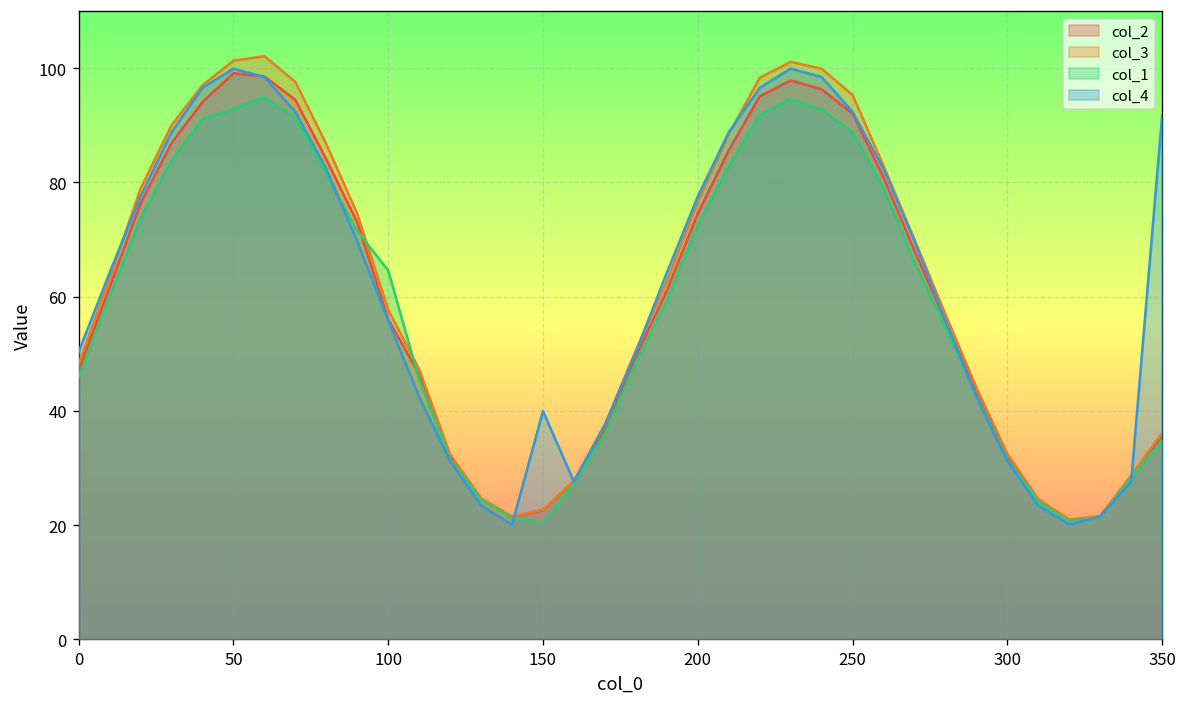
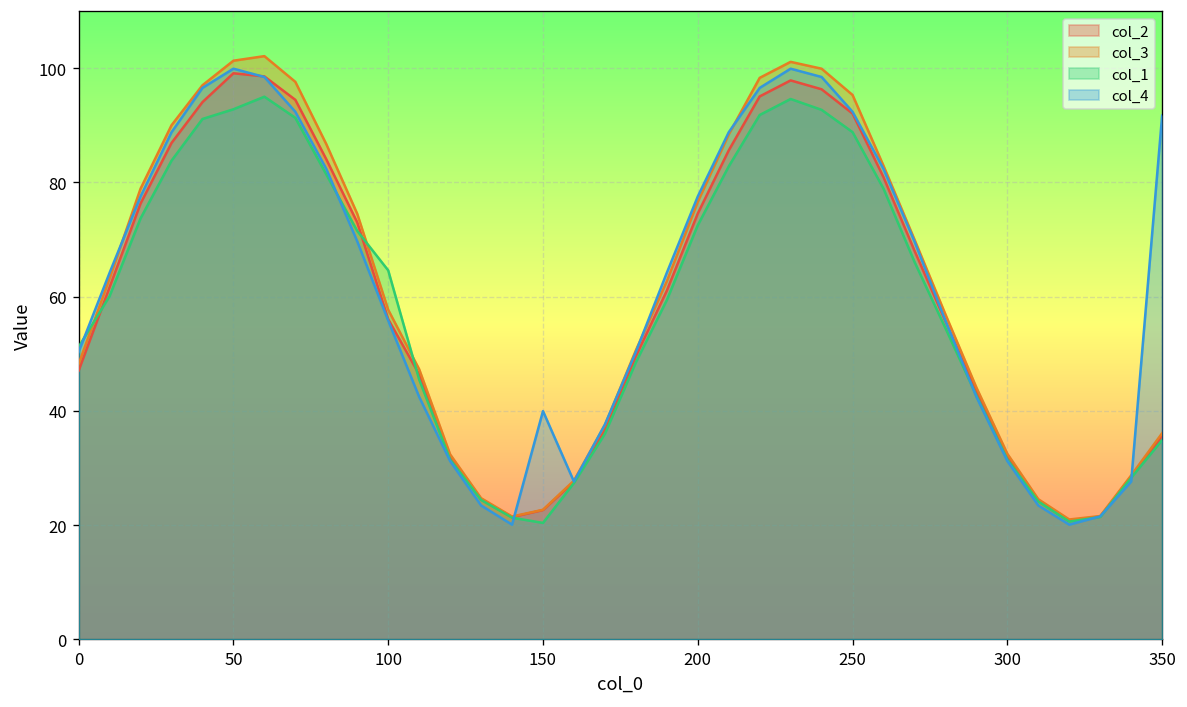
col_1, 0: 46 -> 51
